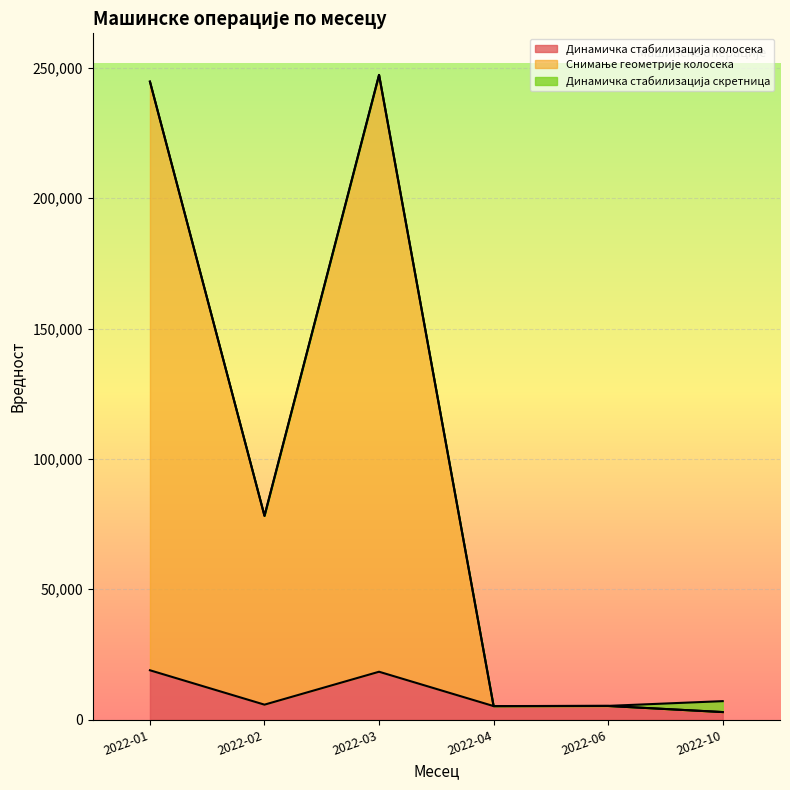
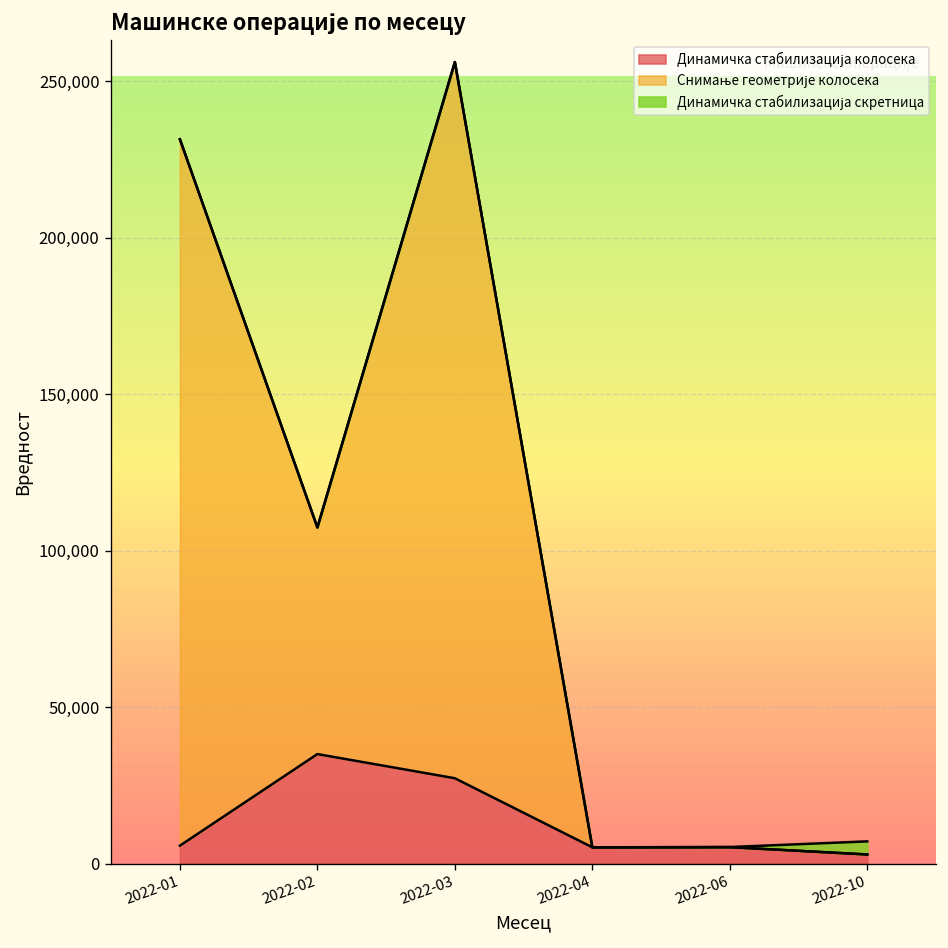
Динамичка стабилизација колосека, 2022-01: 19,000 -> 6,000
Динамичка стабилизација колосека, 2022-02: 6,000 -> 35,000
Динамичка стабилизација колосека, 2022-03: 18,000 -> 27,000
